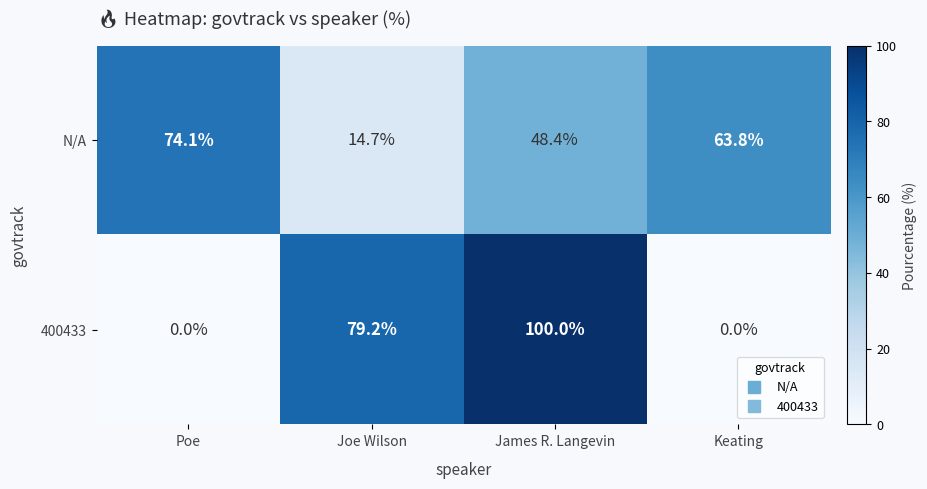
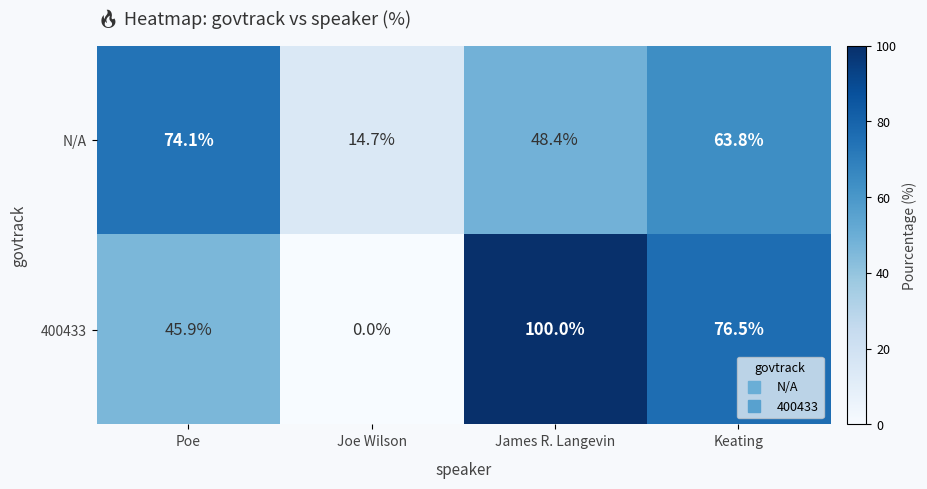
400433, Poe: 0.0% -> 45.9%
400433, Joe Wilson: 79.2% -> 0.0%
400433, Keating: 0.0% -> 76.5%
